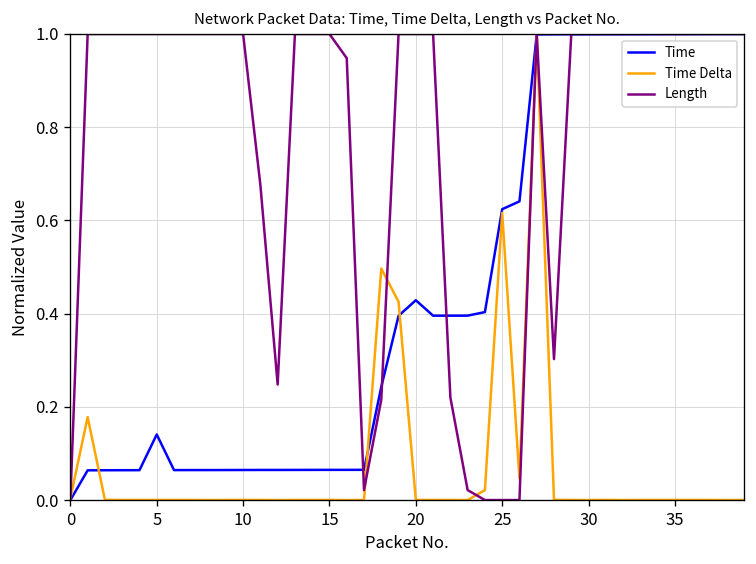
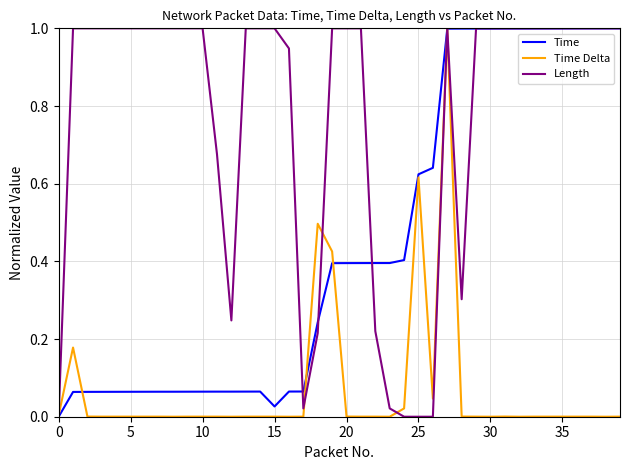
Time, 5: 0.14 -> 0.06
Time, 15: 0.06 -> 0.03
Time, 20: 0.43 -> 0.40
